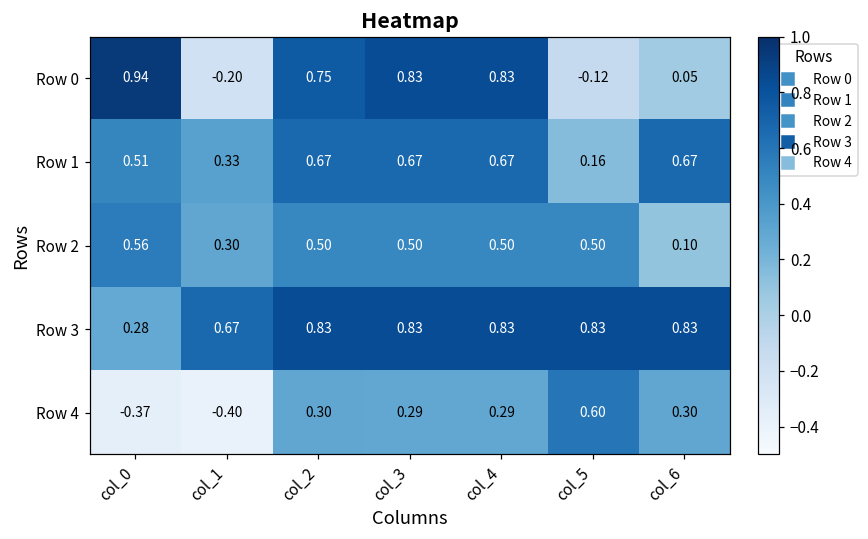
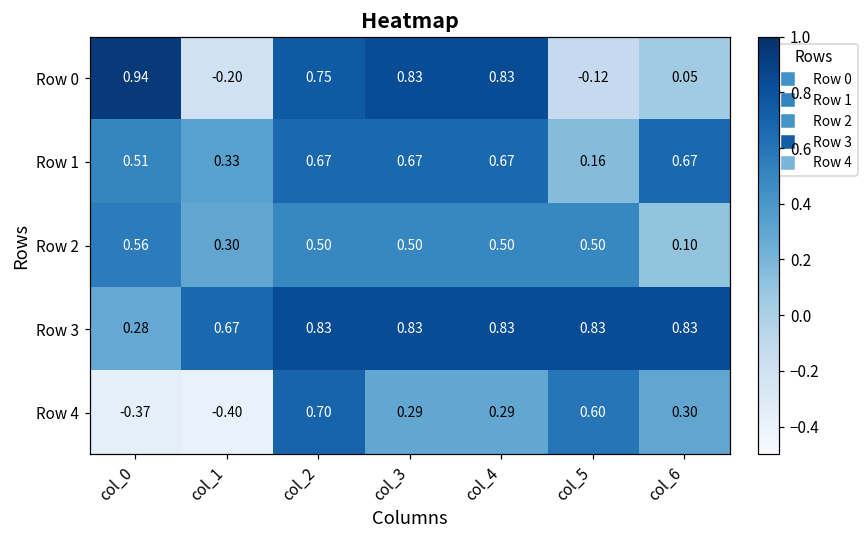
Row 4, col_2: 0.30 -> 0.70
